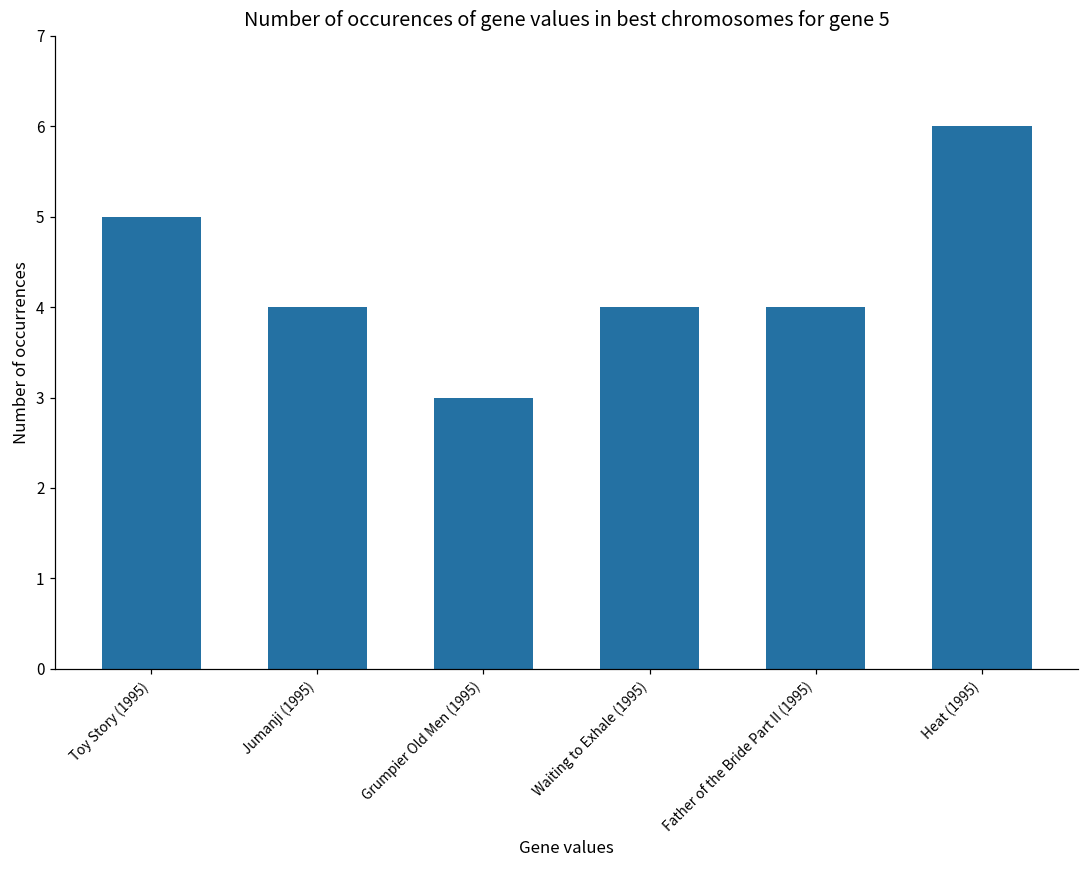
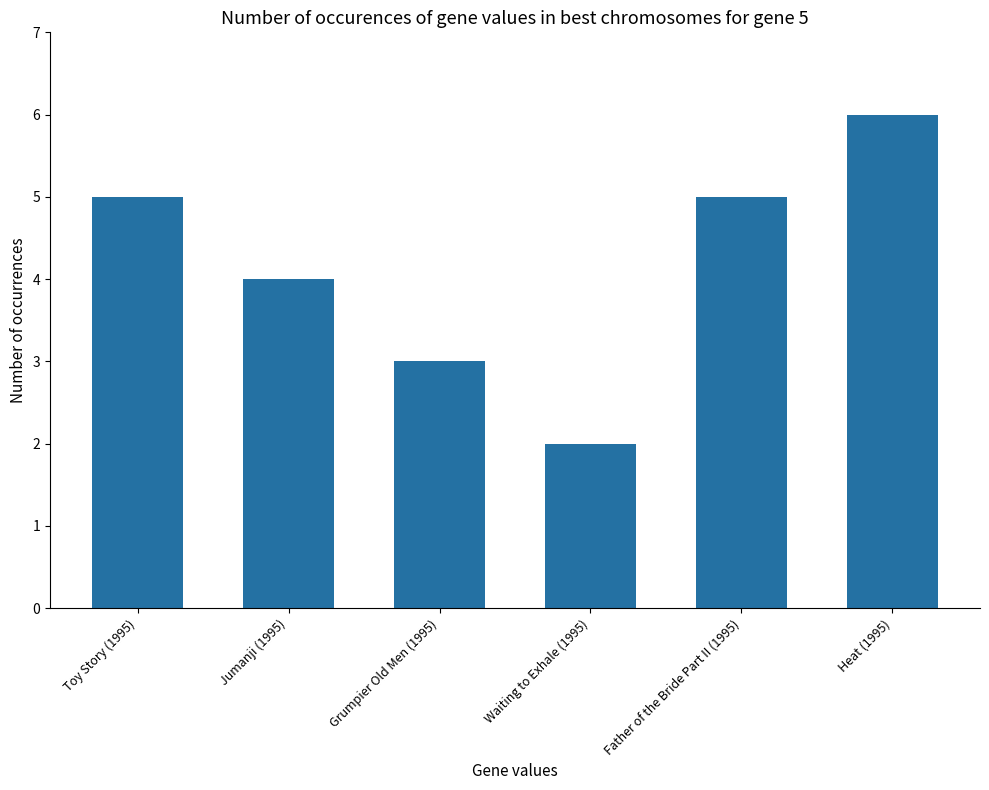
Waiting to Exhale (1995): 4 -> 2
Father of the Bride Part II (1995): 4 -> 5
